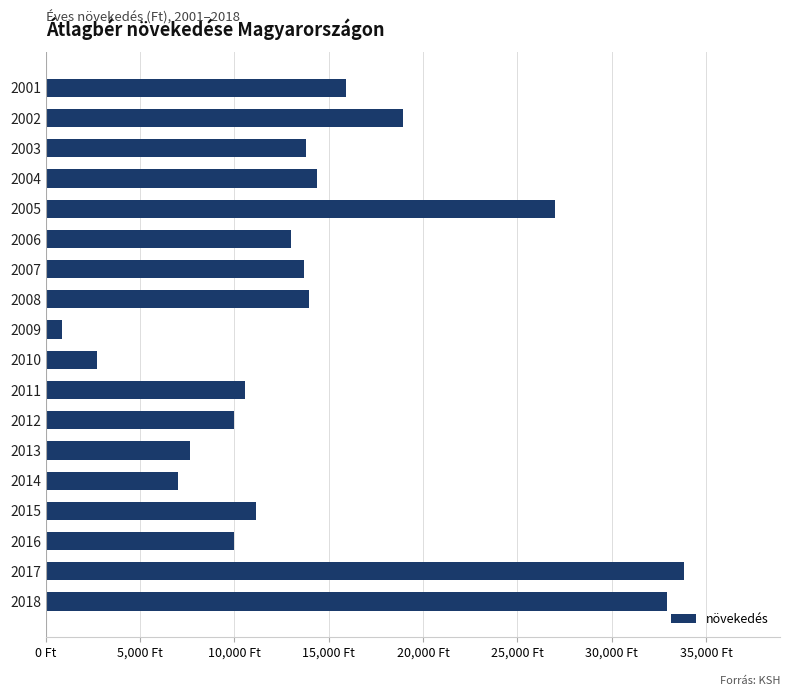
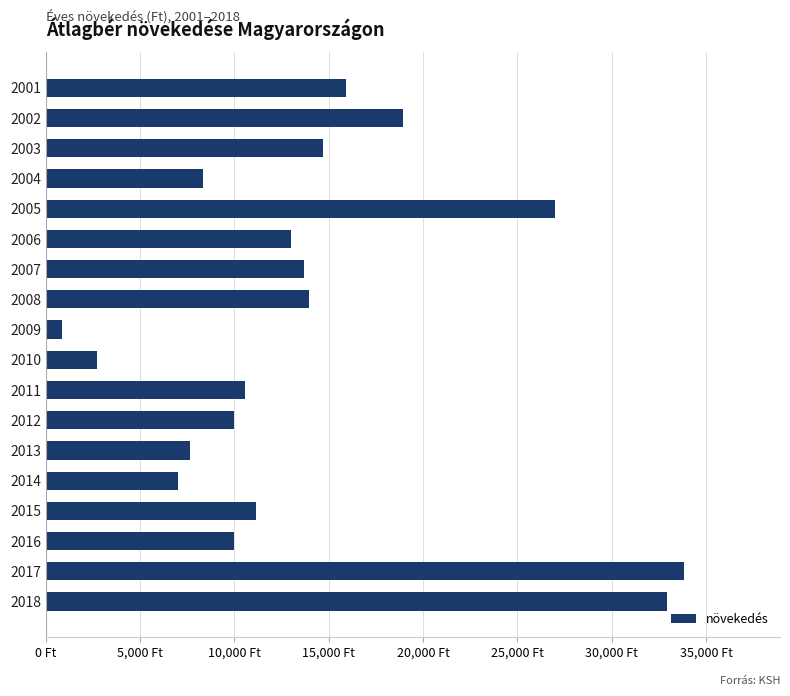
2003: 13,800 Ft -> 14,700 Ft
2004: 14,400 Ft -> 8,300 Ft
